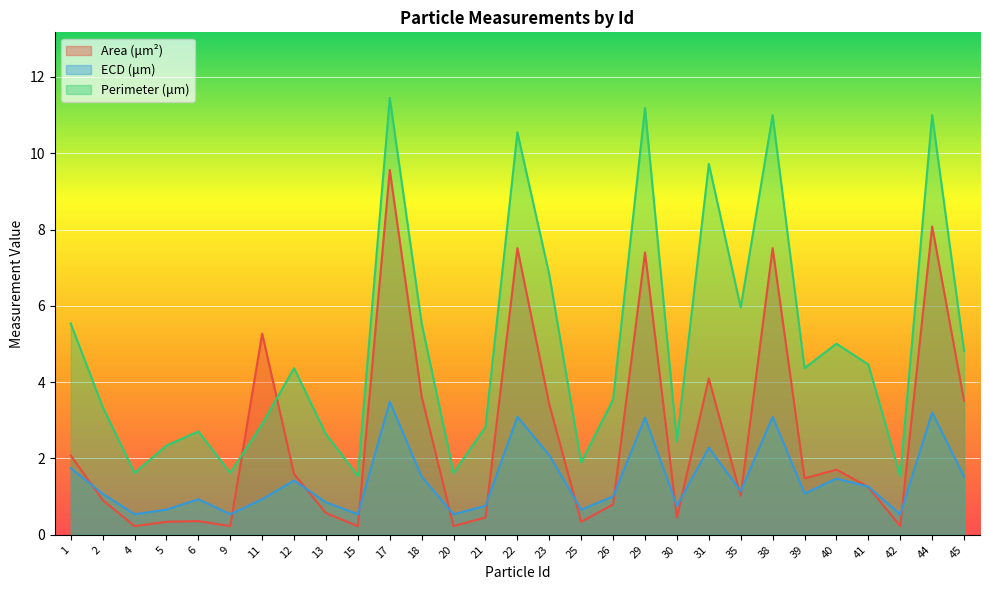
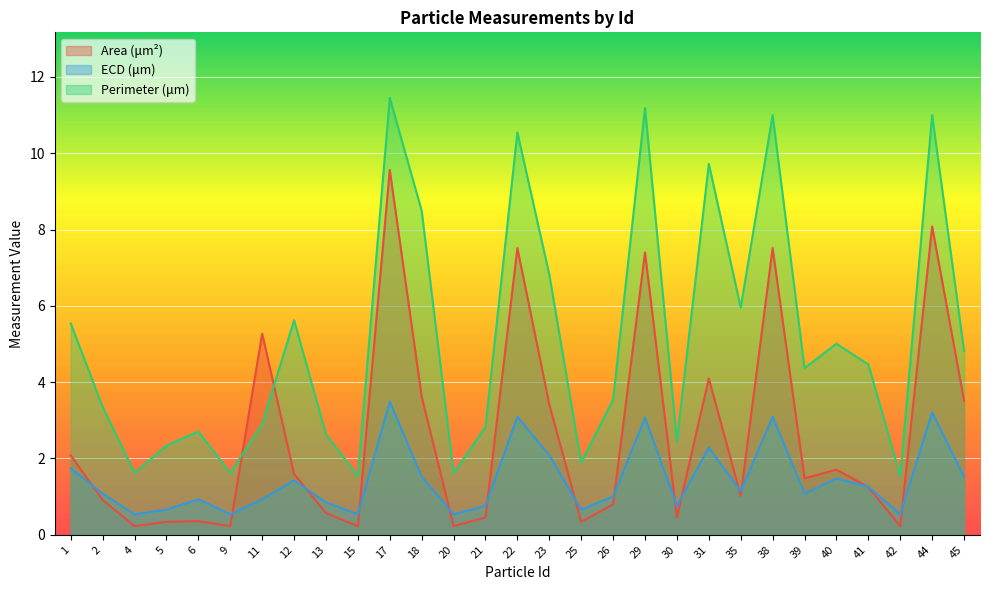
Perimeter (μm), 12: 4.4 -> 5.6
Perimeter (μm), 18: 5.5 -> 8.5
